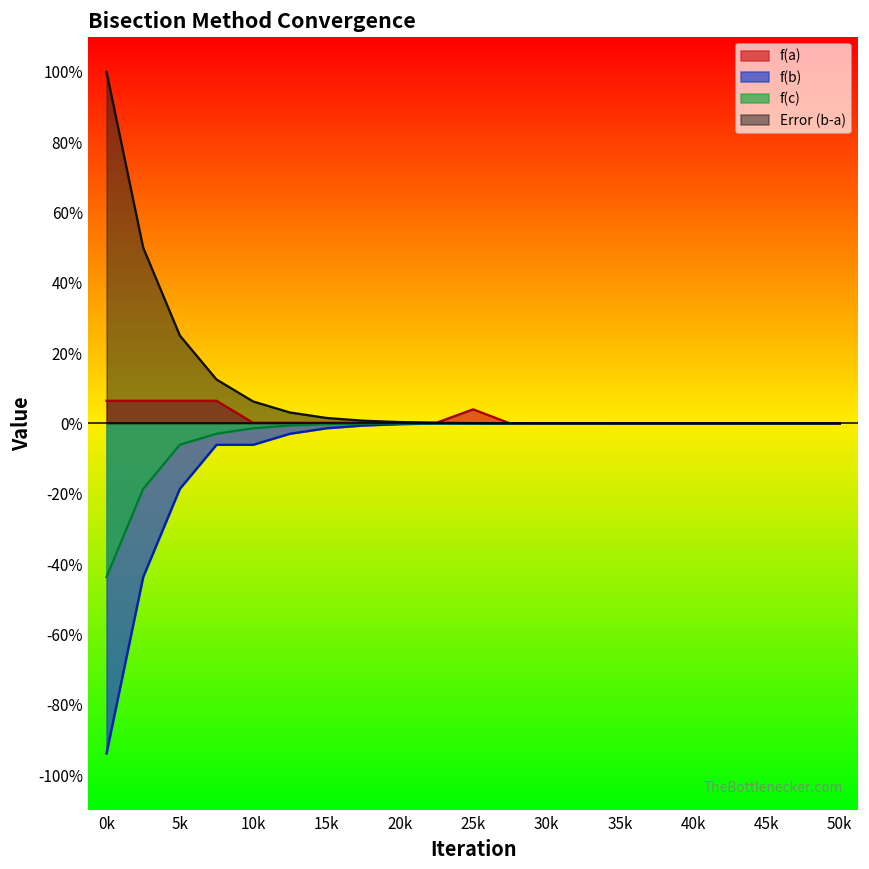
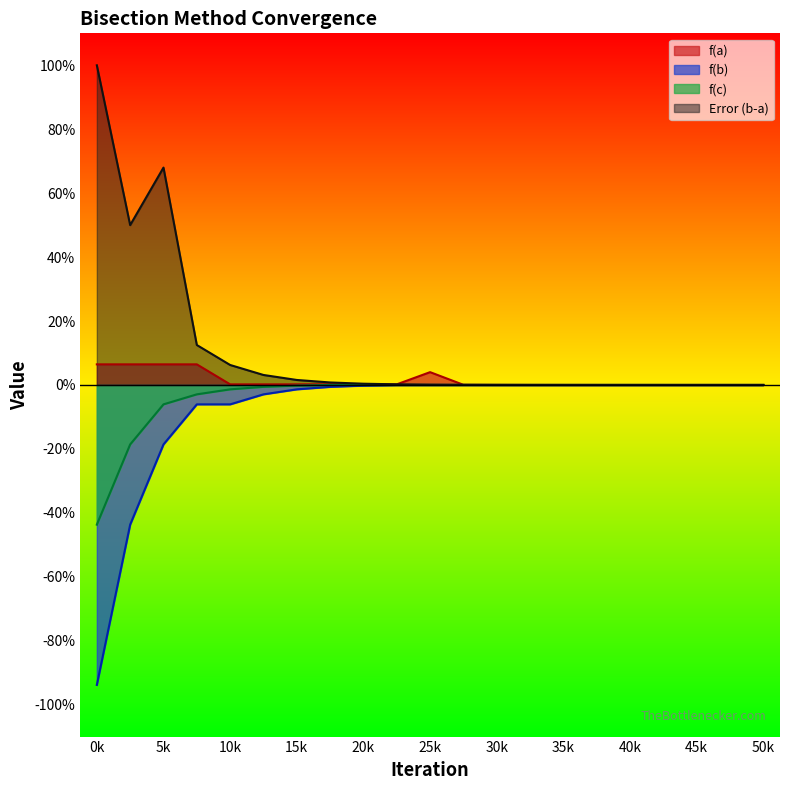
Error (b-a), 5k: 25% -> 68%
